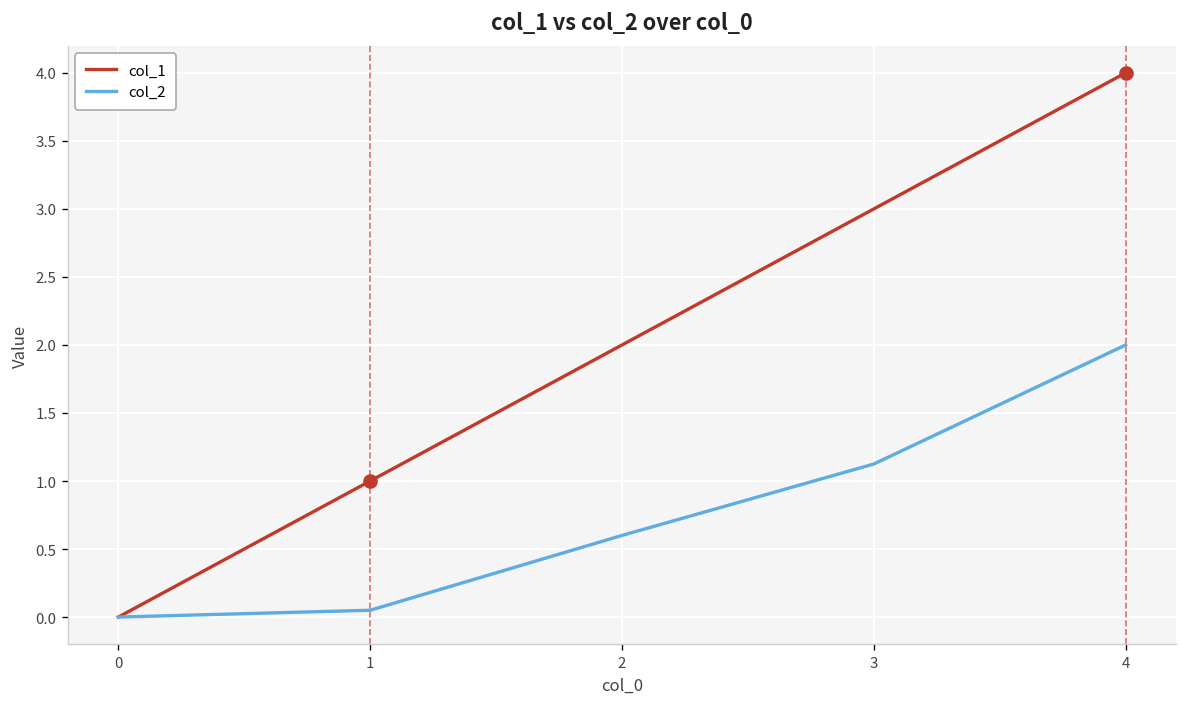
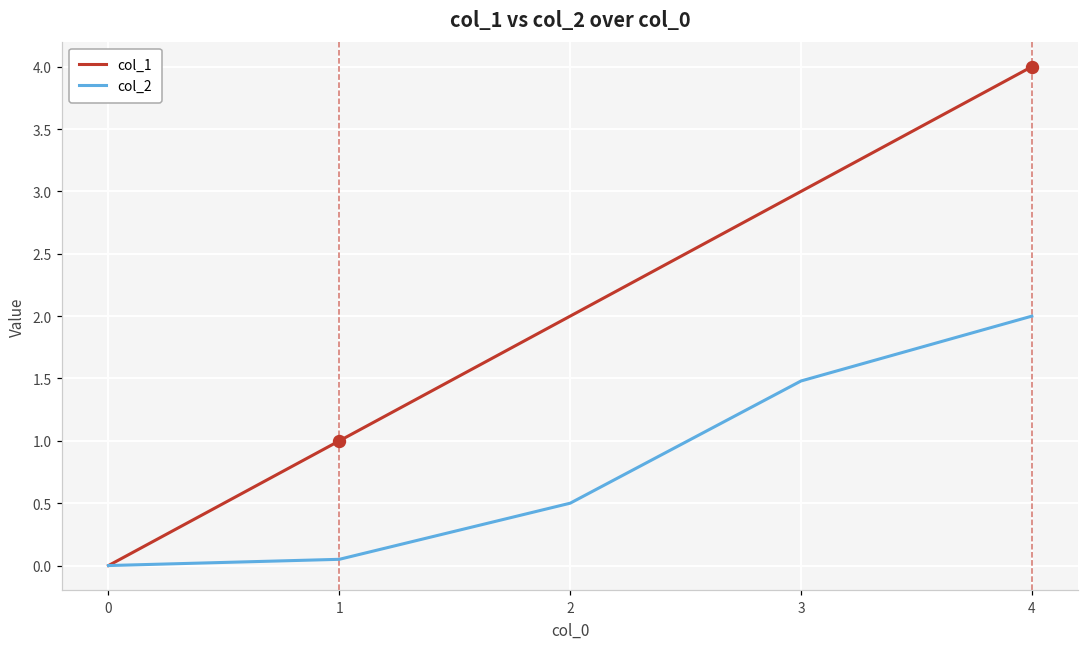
col_2, 2: 0.6 -> 0.5
col_2, 3: 1.13 -> 1.48
